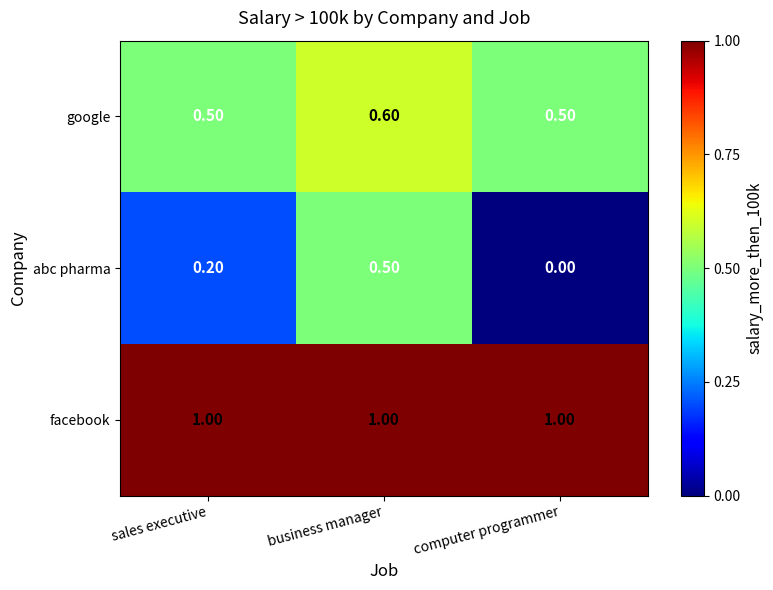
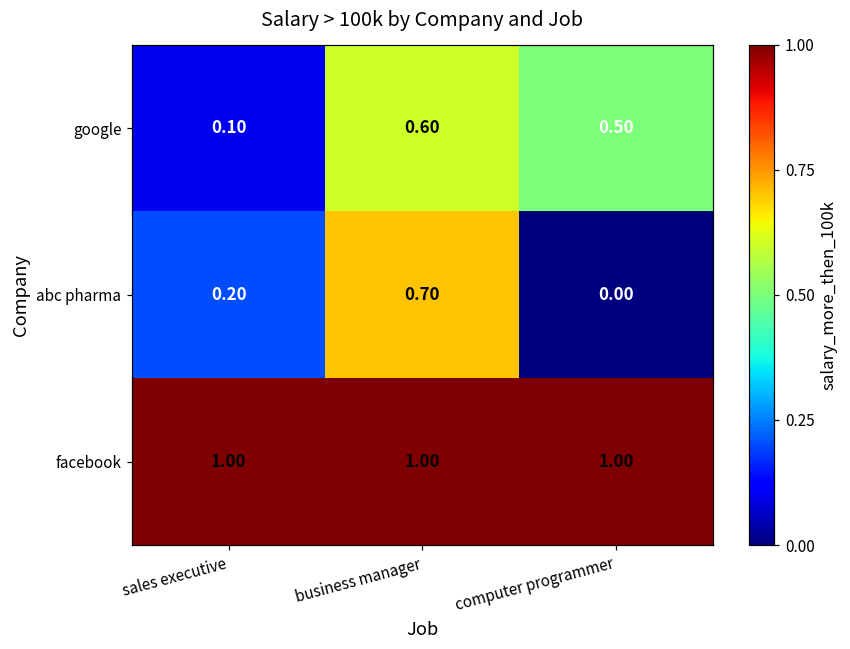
google, sales executive: 0.50 -> 0.10
abc pharma, business manager: 0.50 -> 0.70
